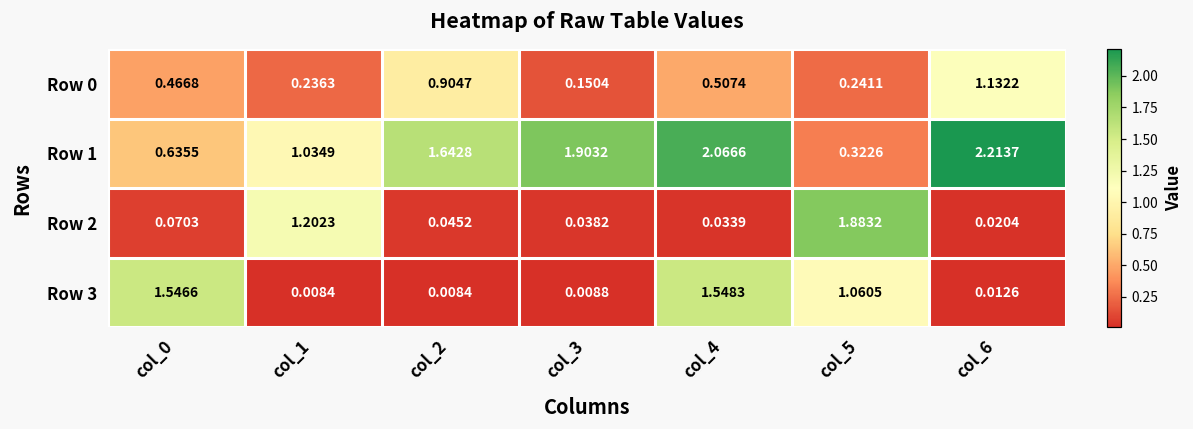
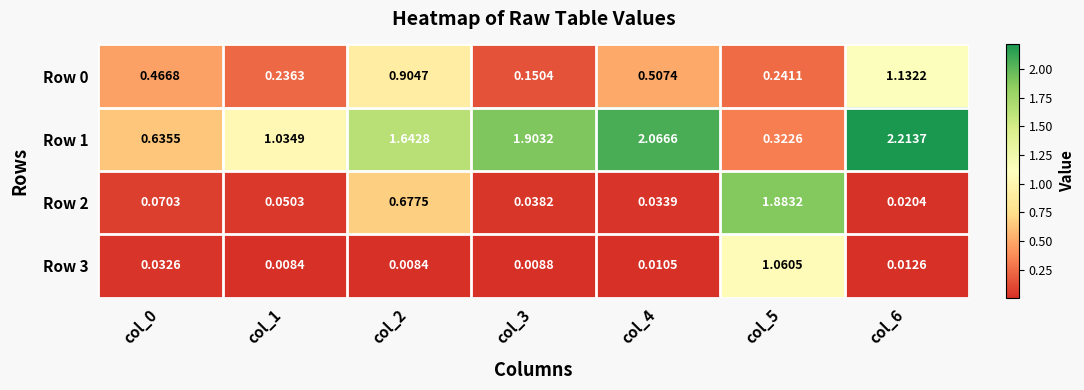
Row 2, col_1: 1.2023 -> 0.0503
Row 2, col_2: 0.0452 -> 0.6775
Row 3, col_0: 1.5466 -> 0.0326
Row 3, col_4: 1.5483 -> 0.0105
